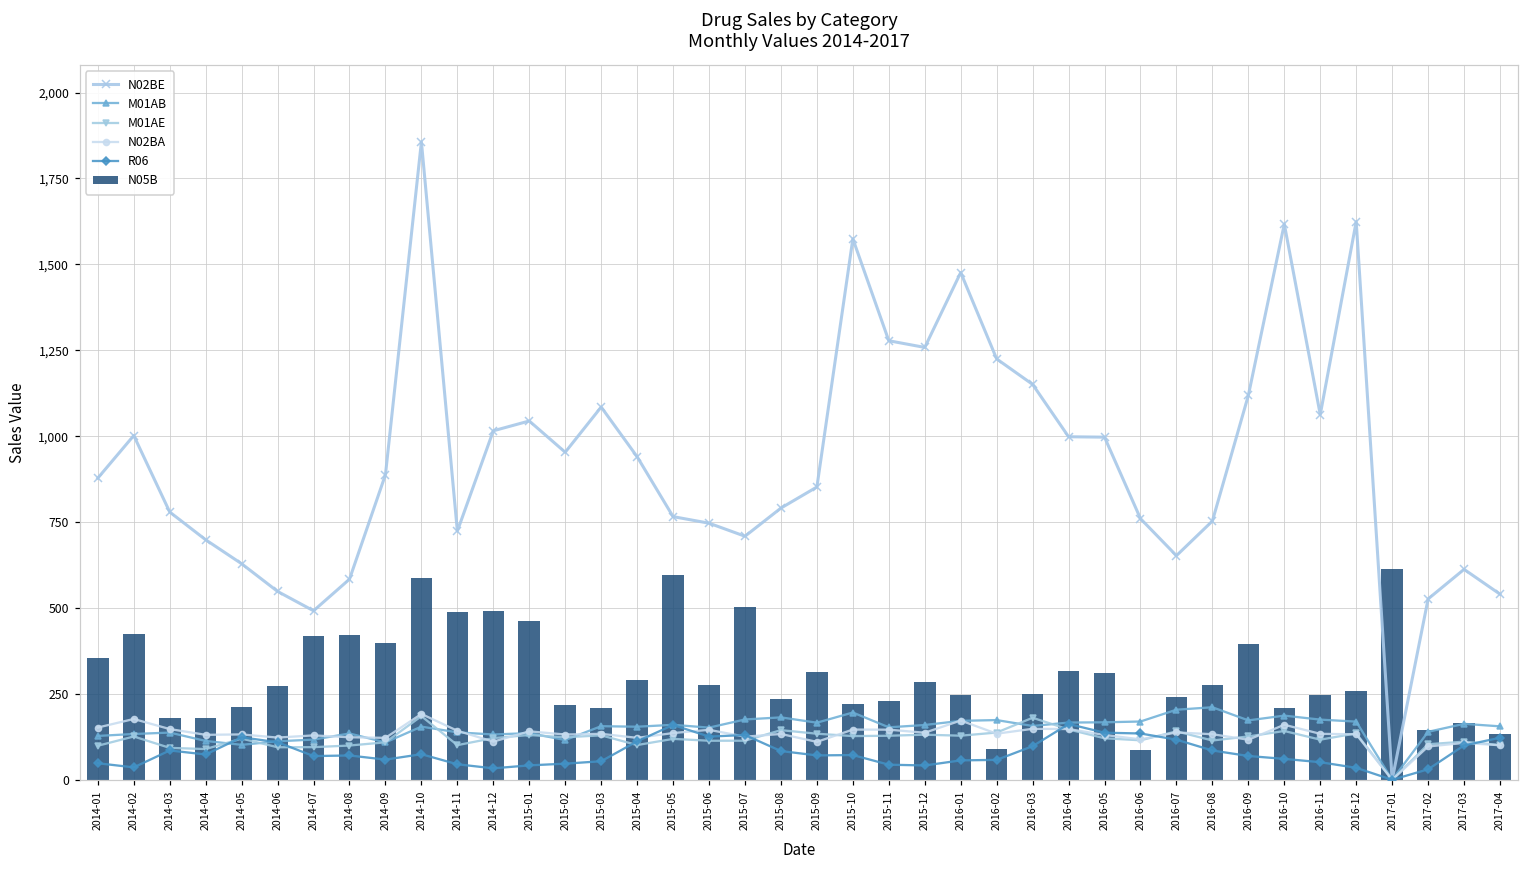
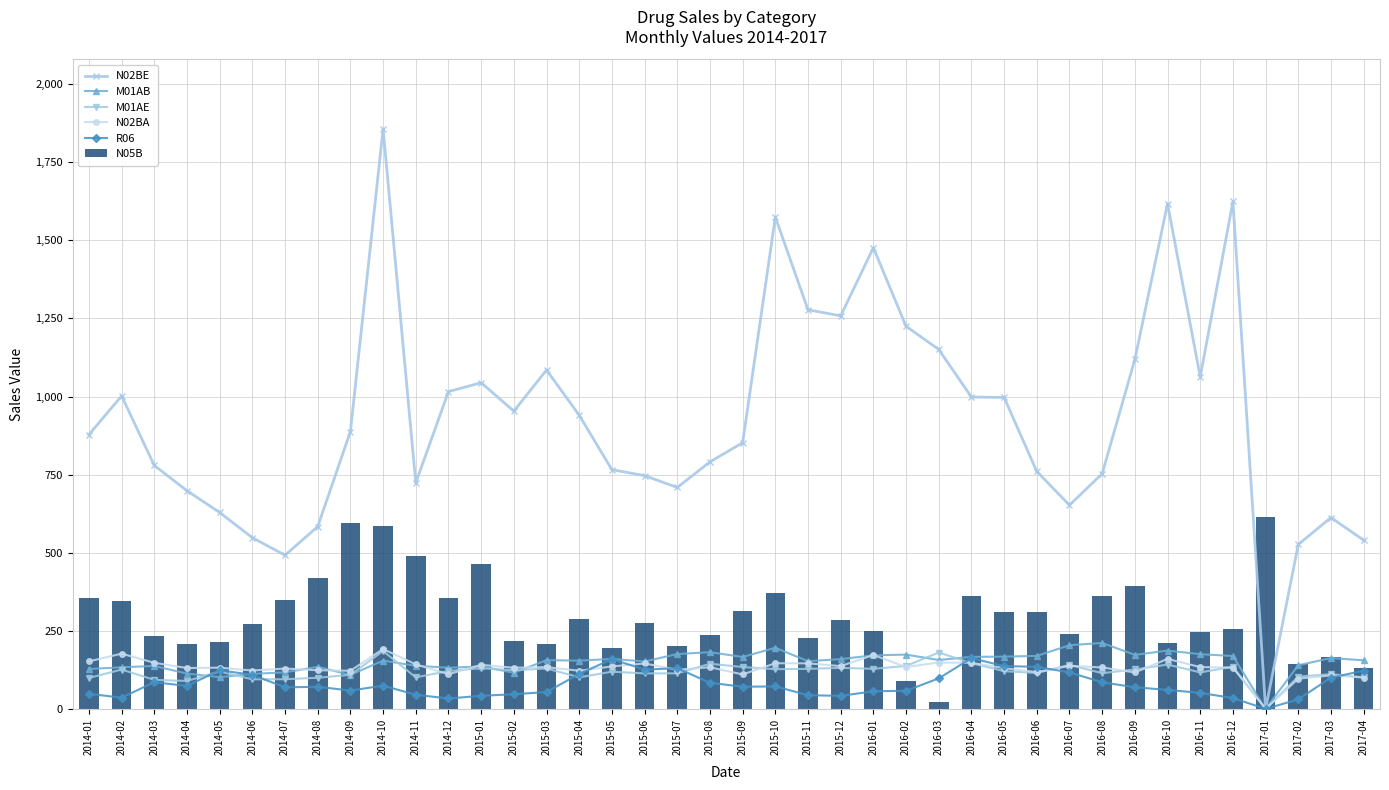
N05B, 2014-02: 420 -> 350
N05B, 2014-03: 180 -> 230
N05B, 2014-04: 180 -> 210
N05B, 2014-07: 420 -> 350
N05B, 2014-09: 400 -> 590
N05B, 2014-12: 490 -> 350
N05B, 2015-05: 590 -> 190
N05B, 2015-07: 500 -> 200
N05B, 2015-10: 220 -> 370
N05B, 2016-03: 250 -> 20
N05B, 2016-04: 320 -> 360
N05B, 2016-06: 90 -> 310
N05B, 2016-08: 280 -> 360
